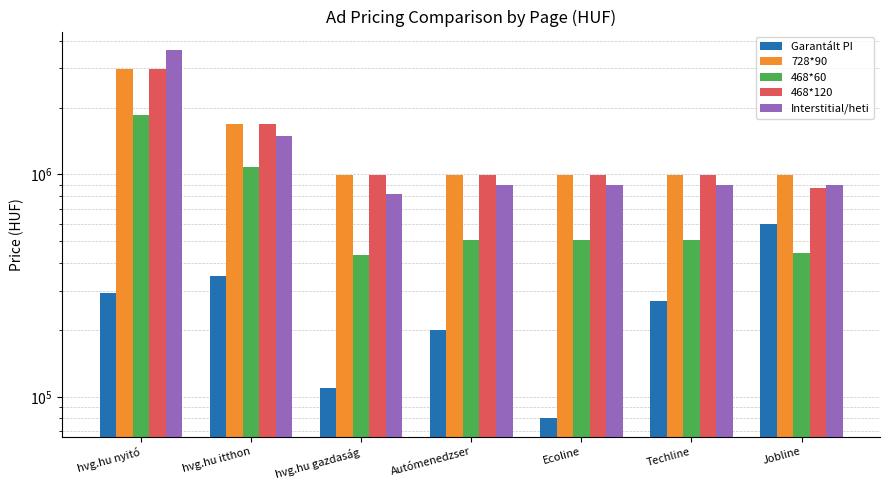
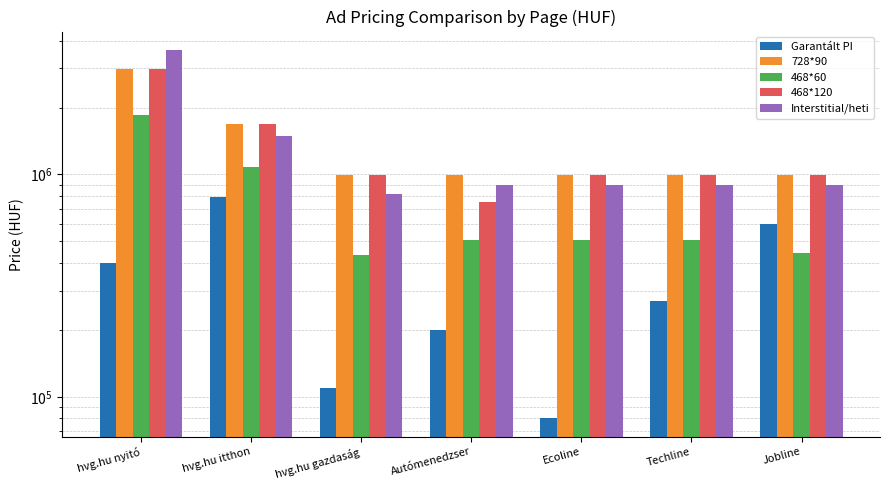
Garantált PI, hvg.hu nyitó: 290000 -> 400000
Garantált PI, hvg.hu itthon: 350000 -> 790000
468*120, Autómenedzser: 1000000 -> 750000
468*120, Jobline: 870000 -> 1000000
